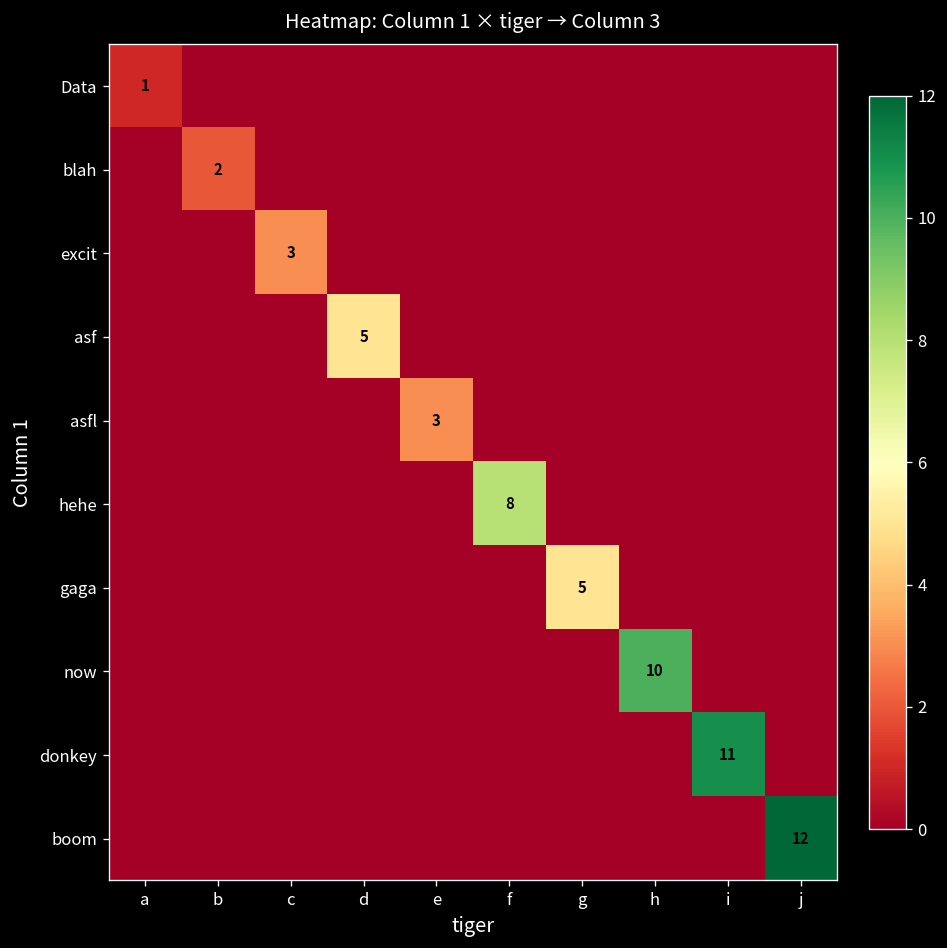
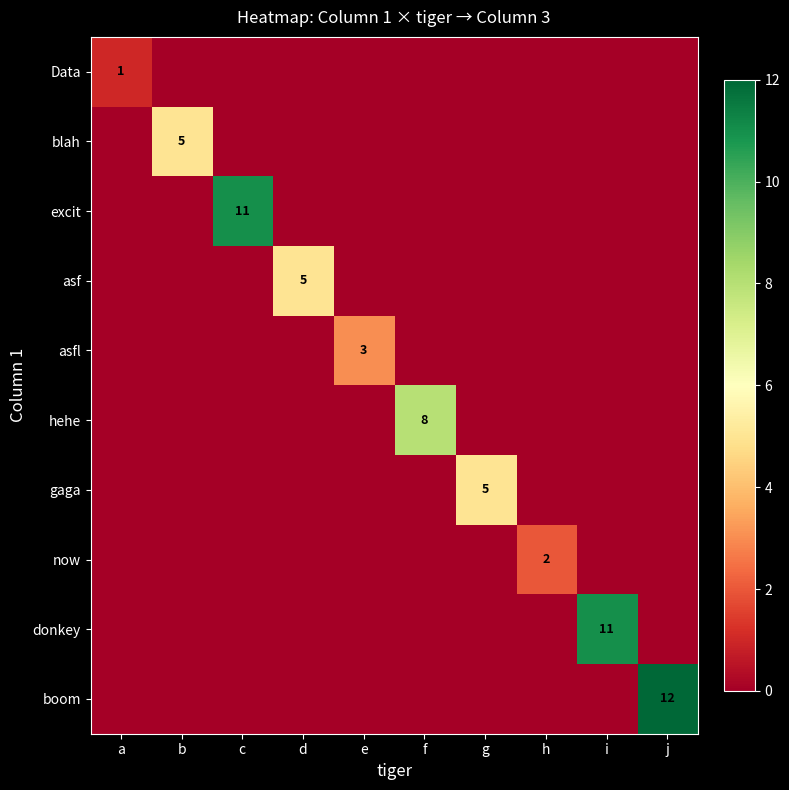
blah, b: 2 -> 5
excit, c: 3 -> 11
now, h: 10 -> 2
